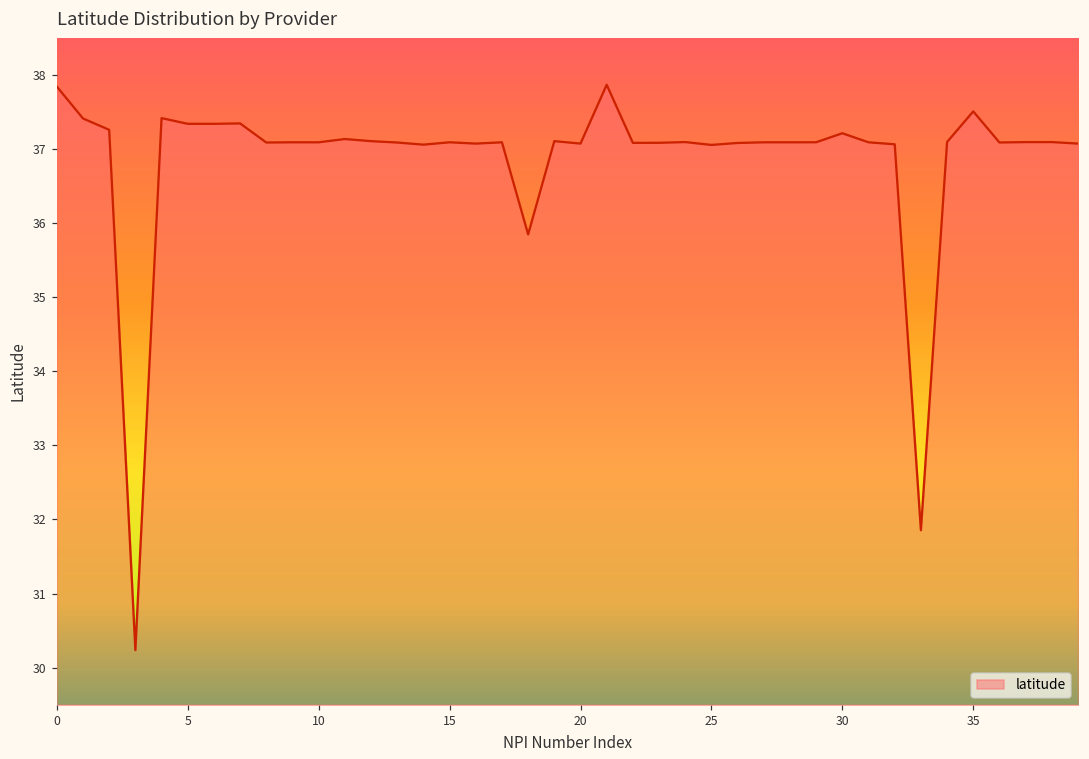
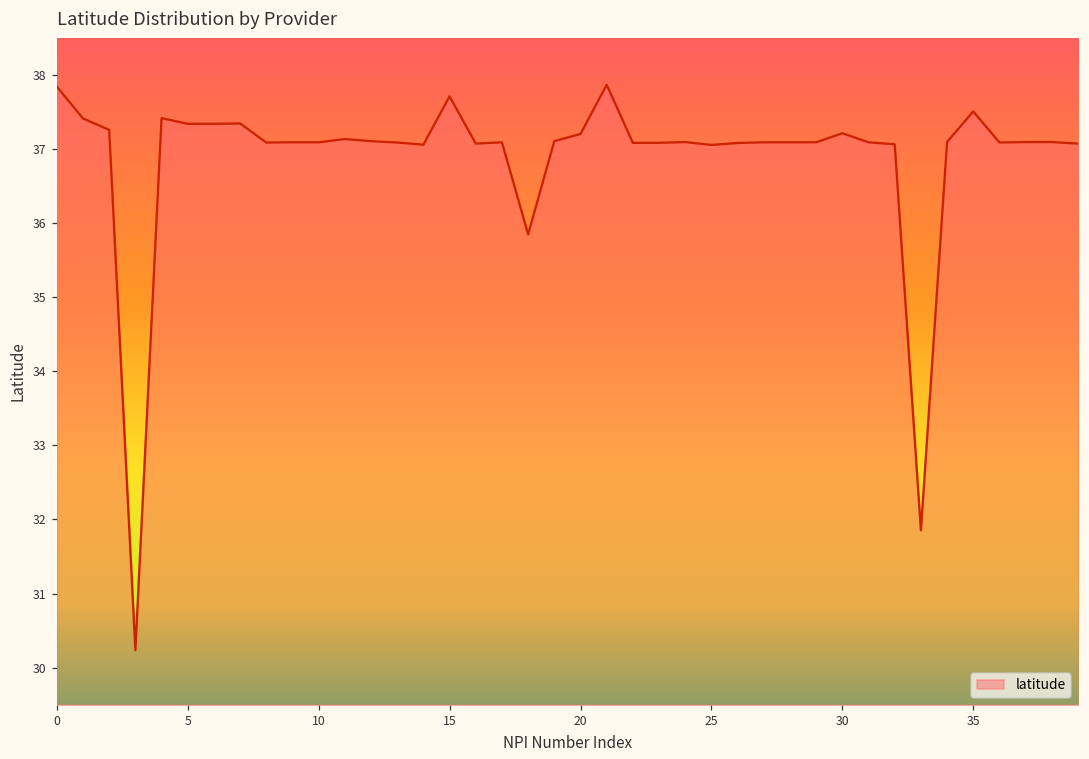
15: 37.1 -> 37.7
20: 37.1 -> 37.2
